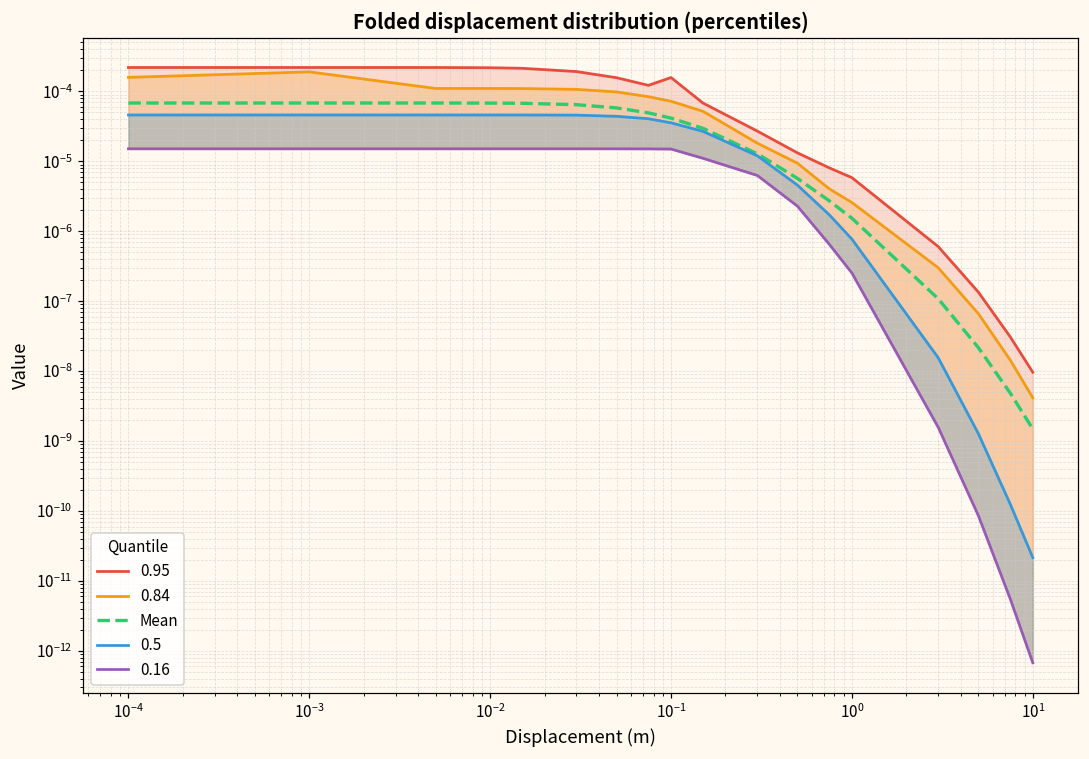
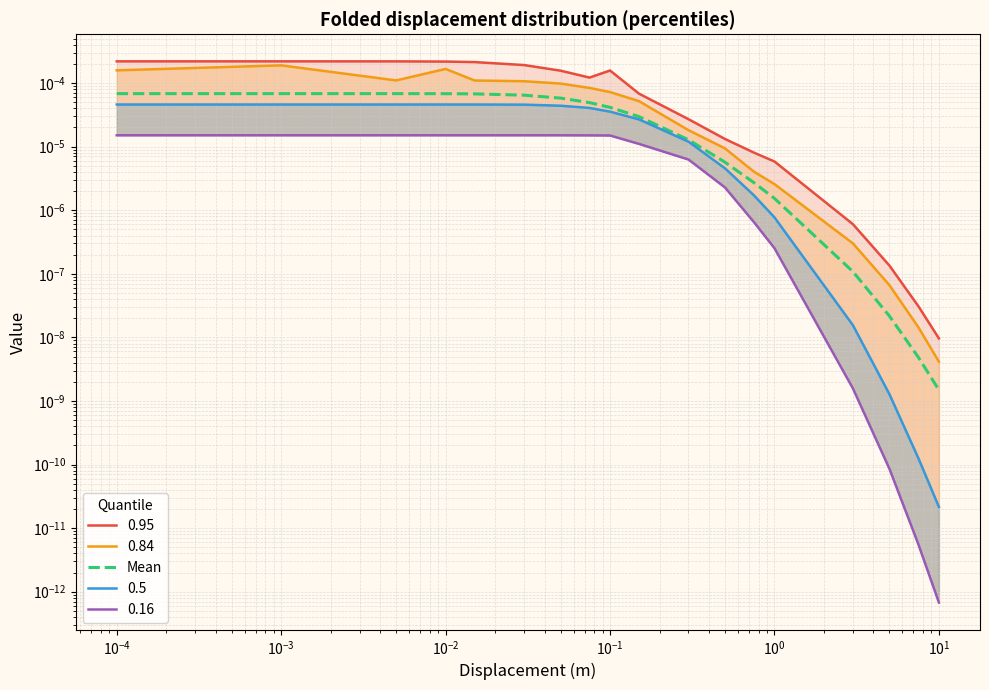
0.84, 10^-2: 0.00011 -> 0.00017
